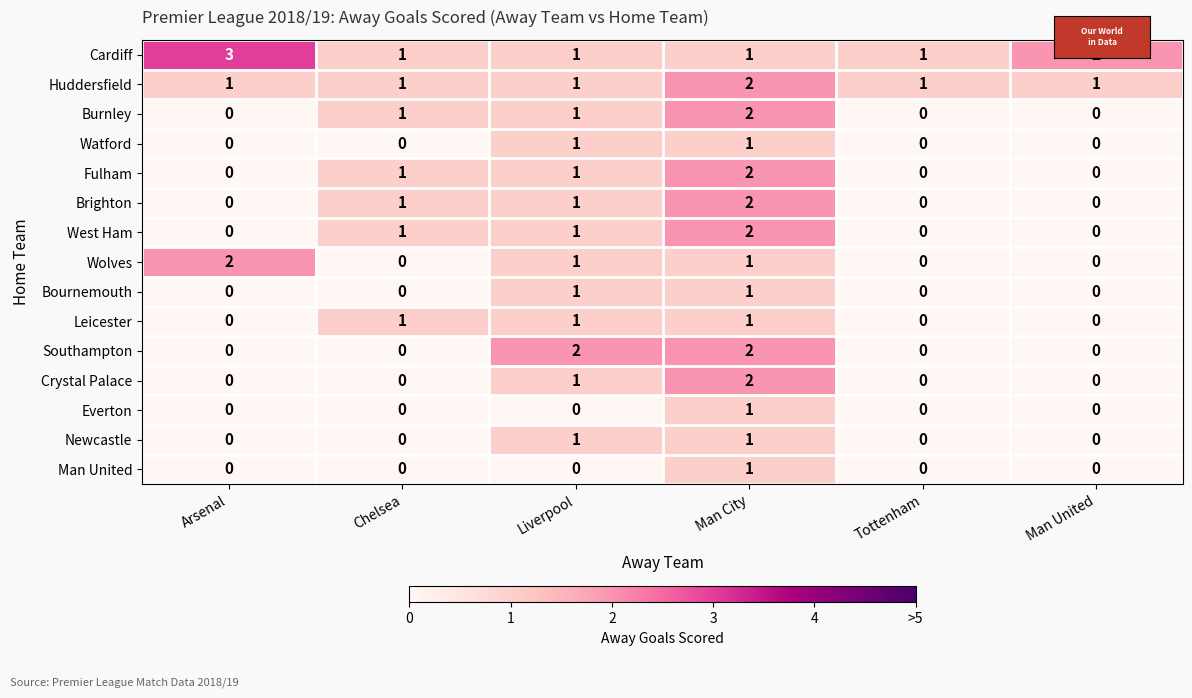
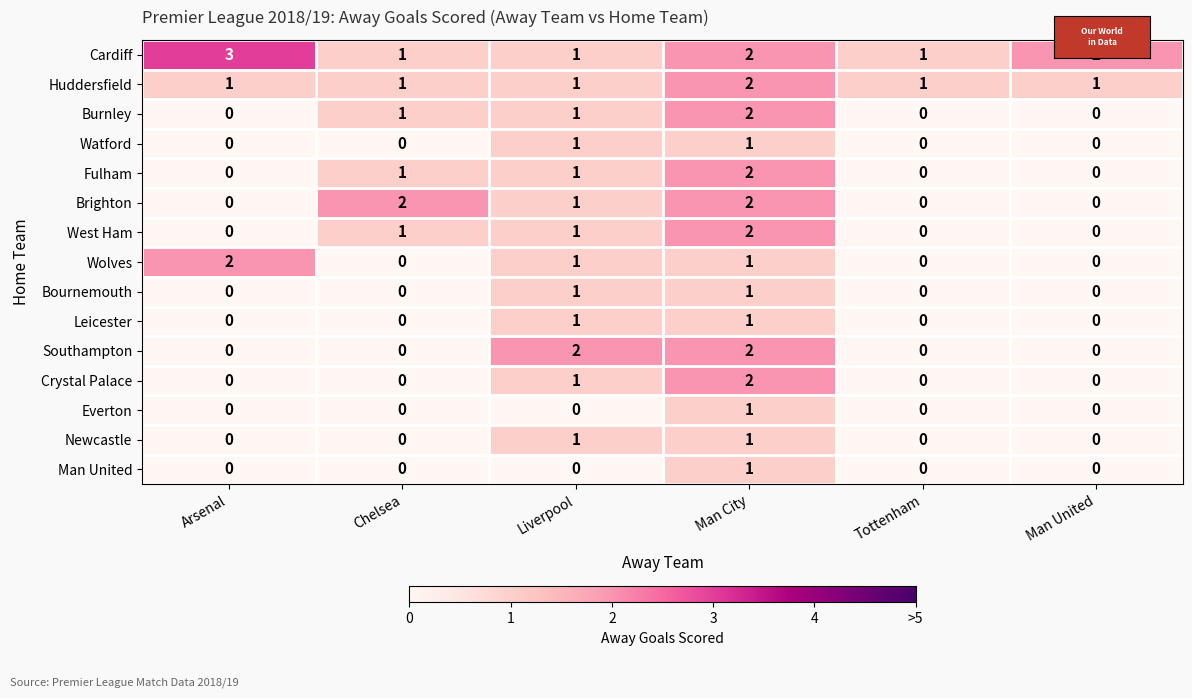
Cardiff, Man City: 1 -> 2
Brighton, Chelsea: 1 -> 2
Leicester, Chelsea: 1 -> 0
